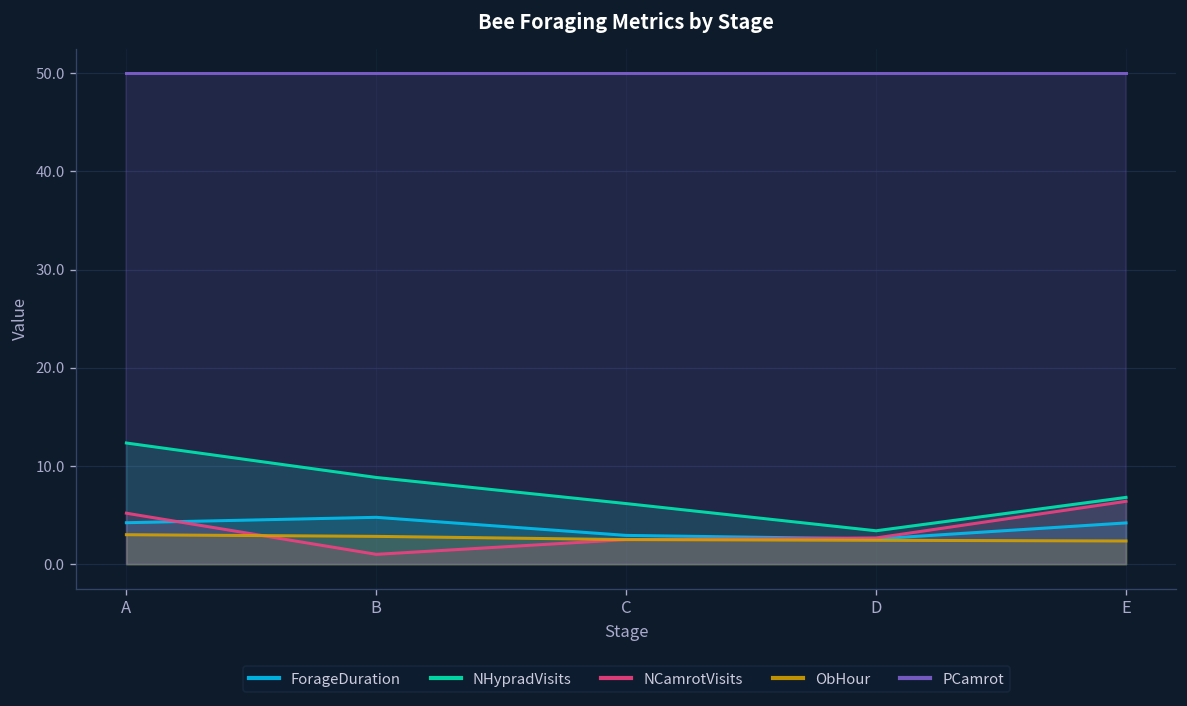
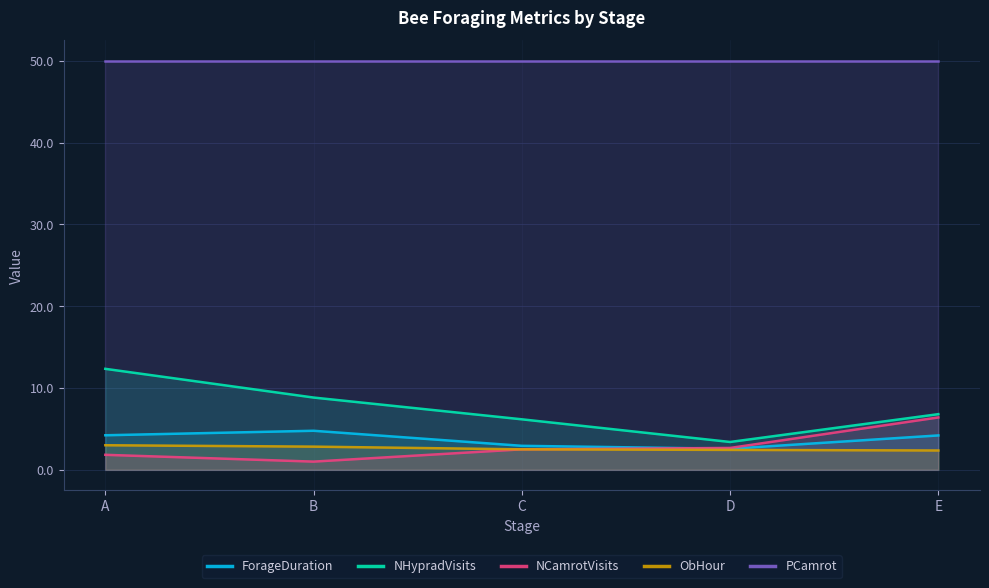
NCamrotVisits, A: 5 -> 2
